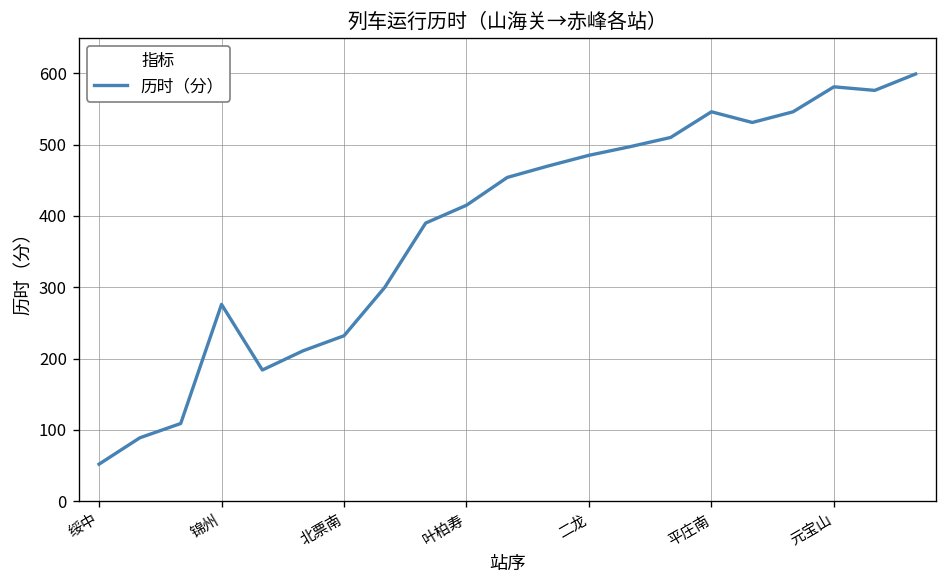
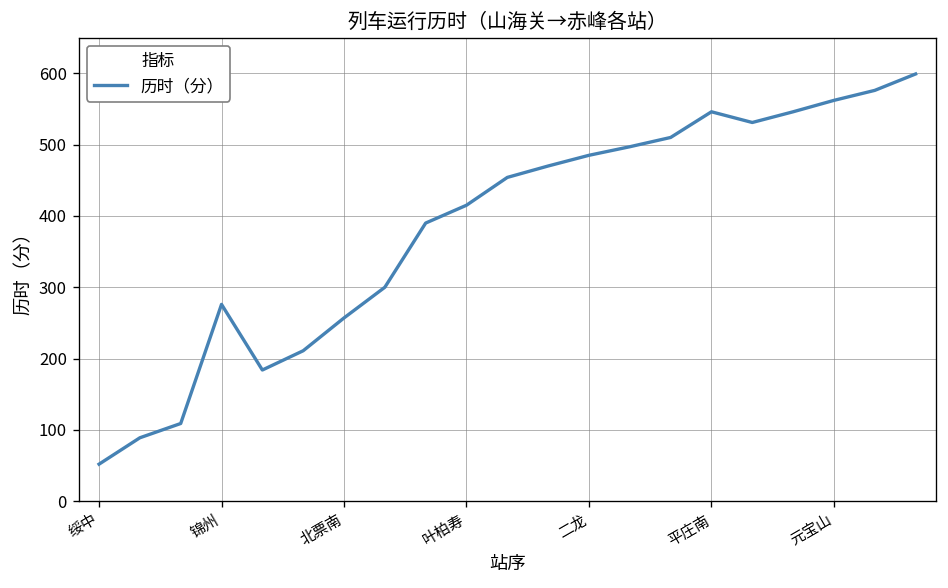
北票南: 230 -> 260
元宝山: 580 -> 560
